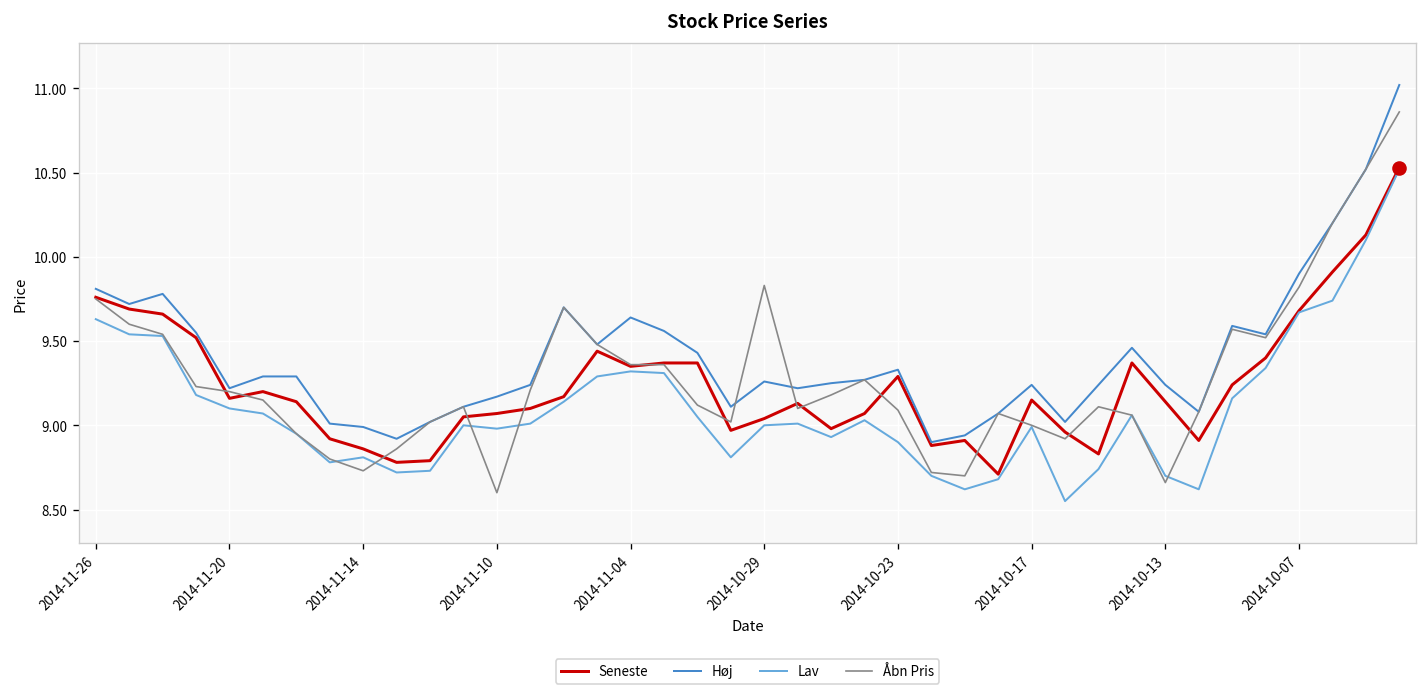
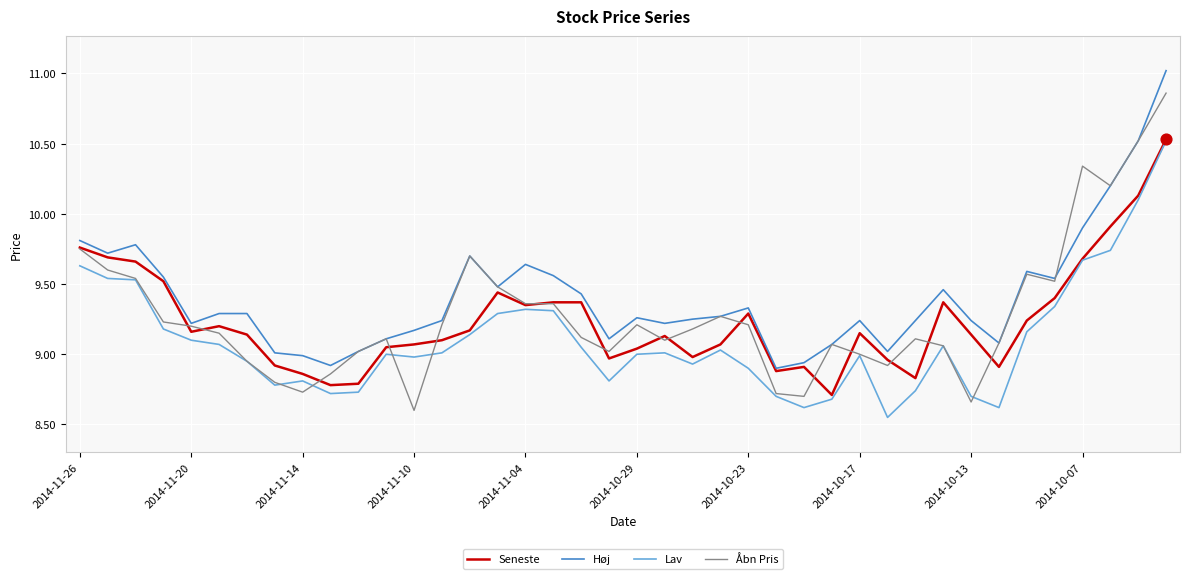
Åbn Pris, 2014-10-29: 9.83 -> 9.21
Åbn Pris, 2014-10-23: 9.09 -> 9.21
Åbn Pris, 2014-10-07: 9.82 -> 10.34
